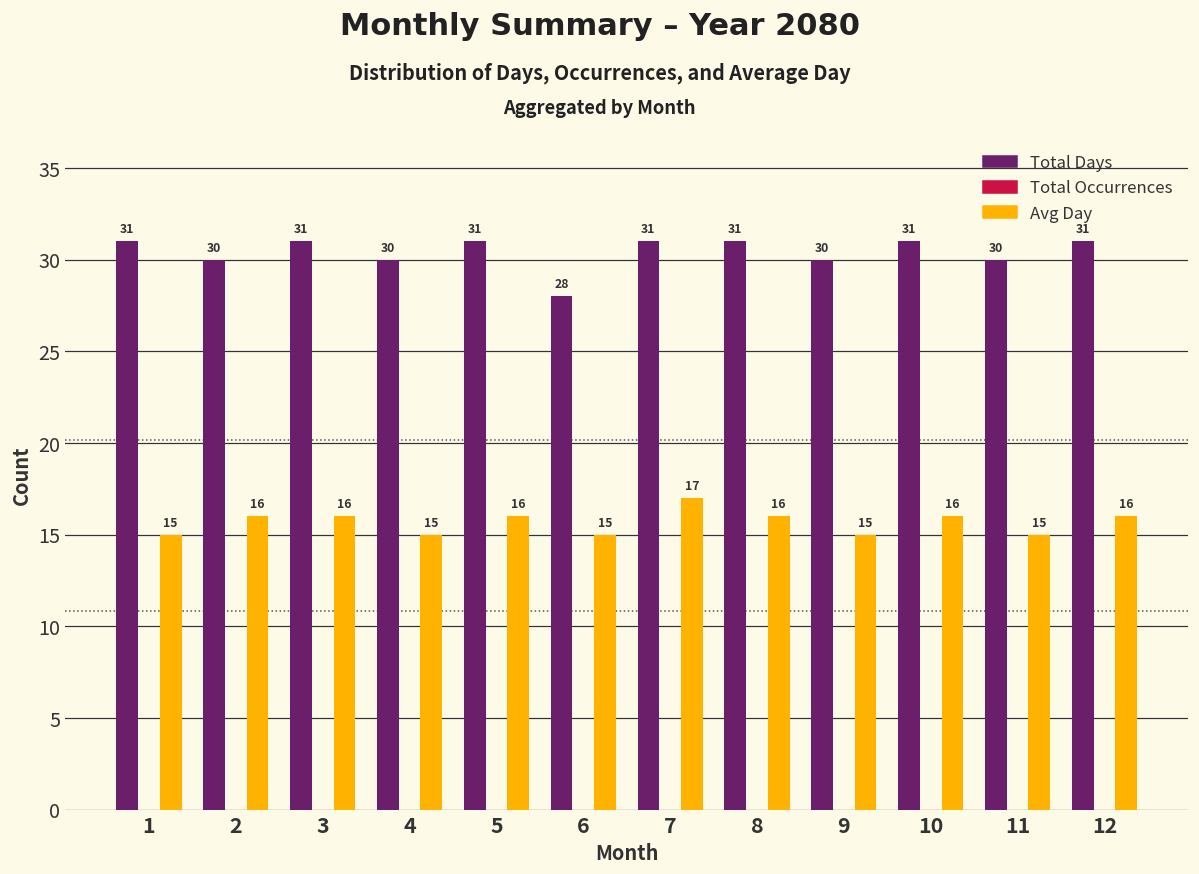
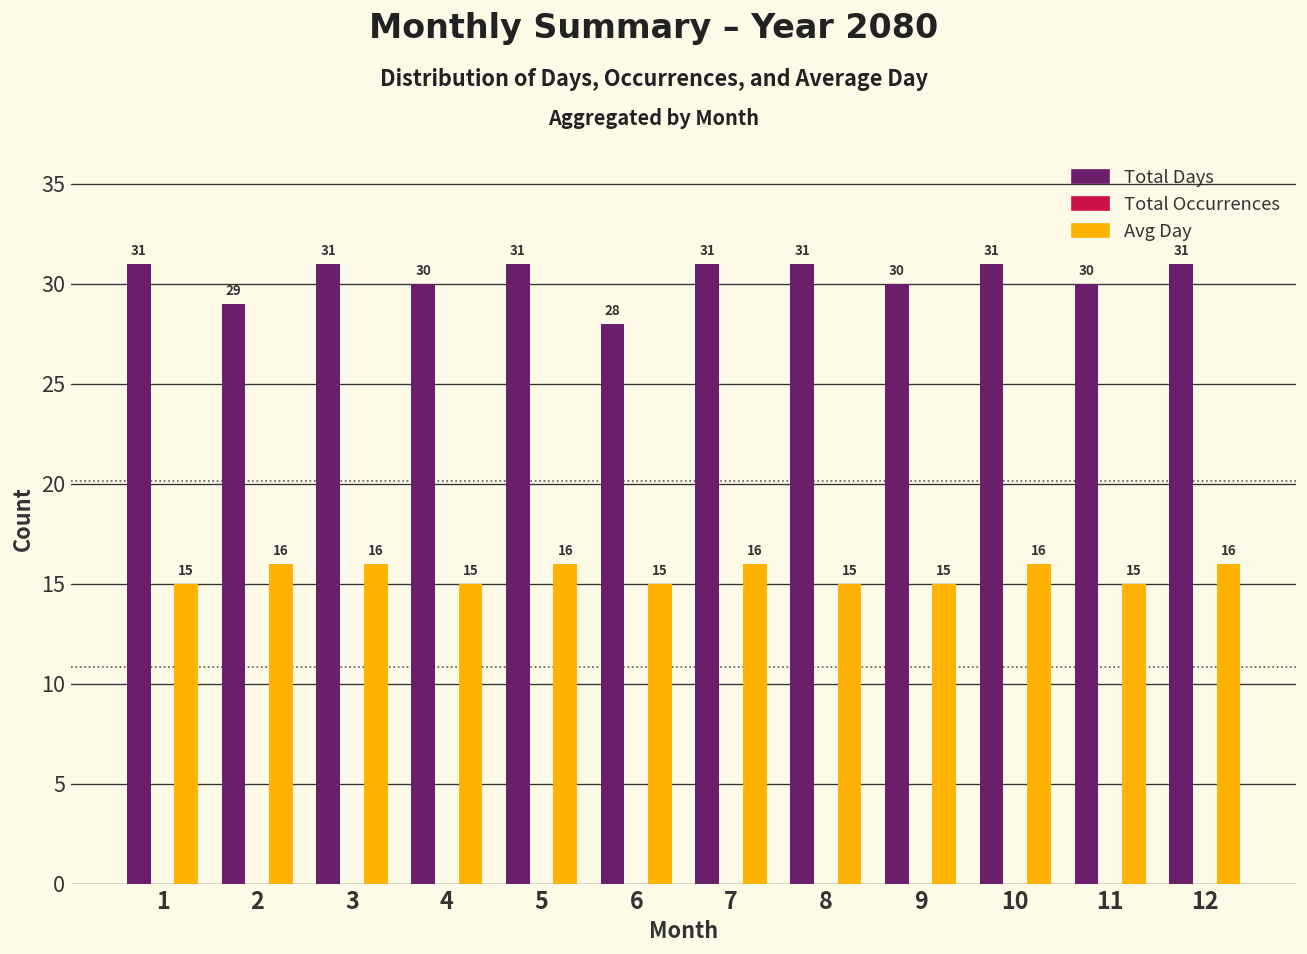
Total Days, 2: 30 -> 29
Avg Day, 7: 17 -> 16
Avg Day, 8: 16 -> 15
